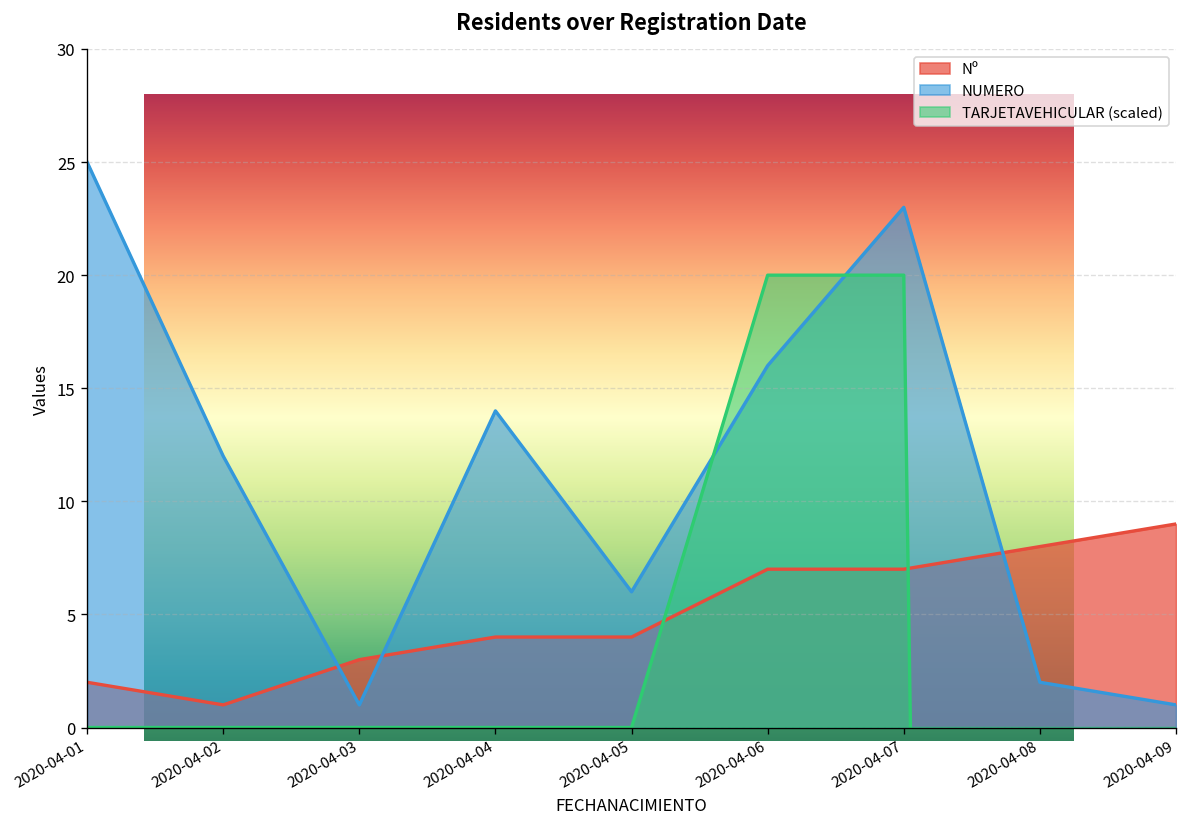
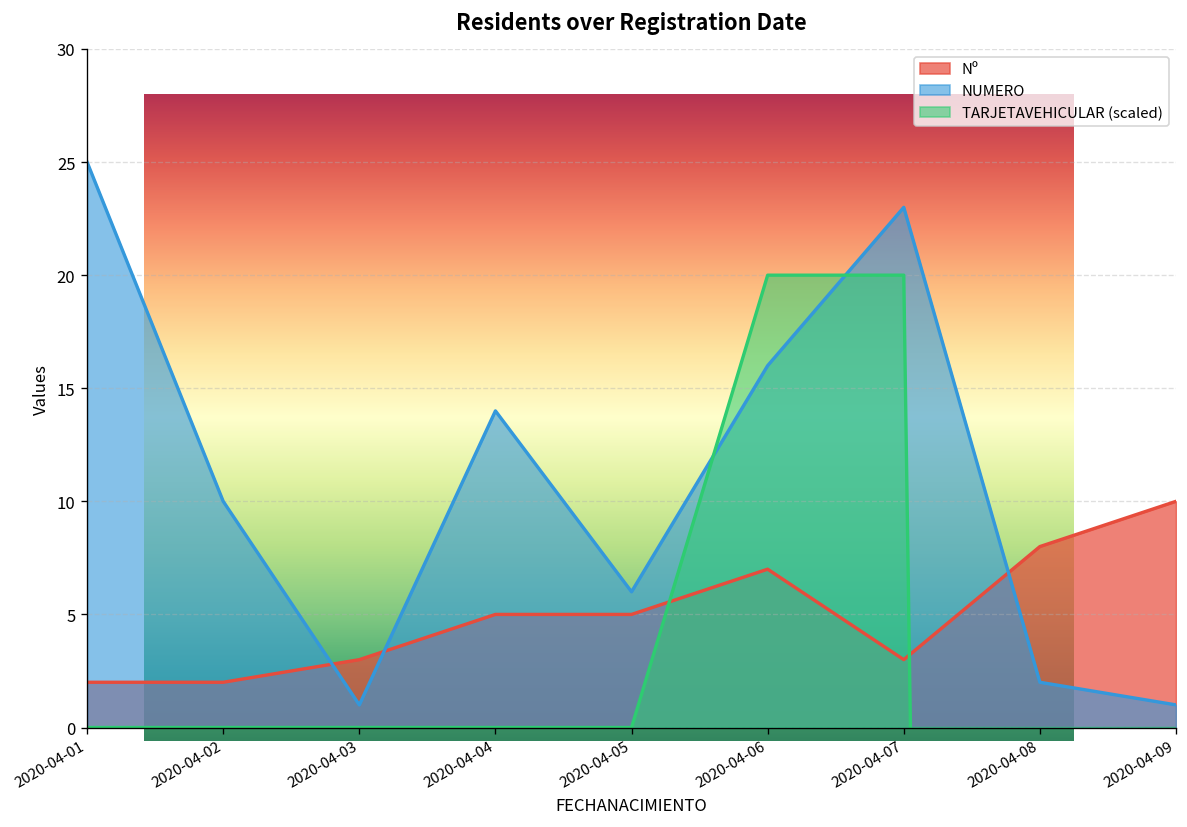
Residents over Registration Date, Nº, 2020-04-02: 1 -> 2
Residents over Registration Date, NUMERO, 2020-04-02: 12 -> 10
Residents over Registration Date, Nº, 2020-04-04: 4 -> 5
Residents over Registration Date, Nº, 2020-04-05: 4 -> 5
Residents over Registration Date, Nº, 2020-04-07: 7 -> 3
Residents over Registration Date, Nº, 2020-04-09: 9 -> 10
